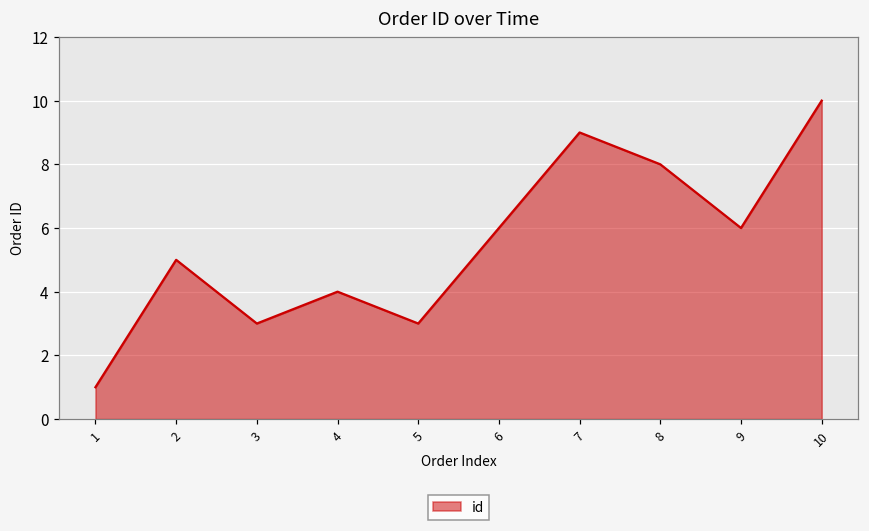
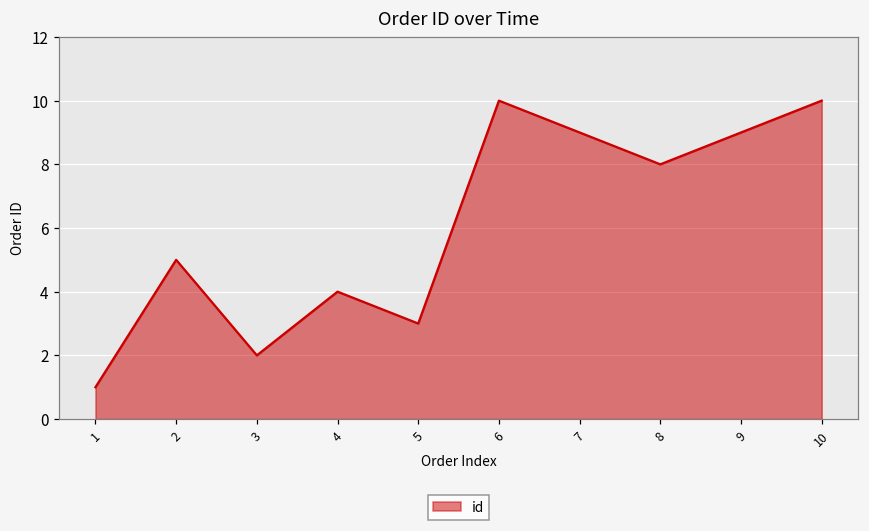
3: 3 -> 2
6: 6 -> 10
9: 6 -> 9
